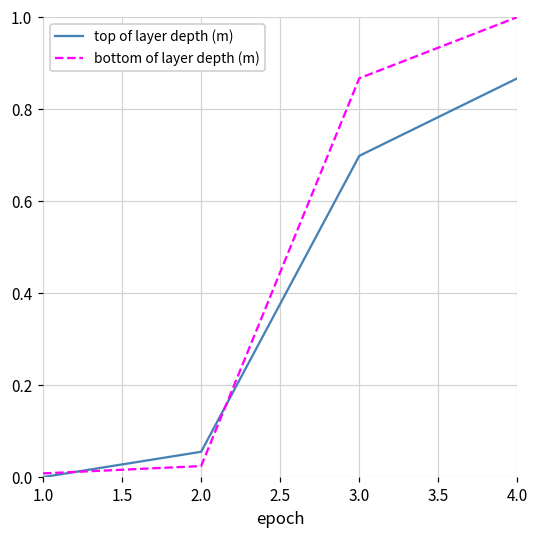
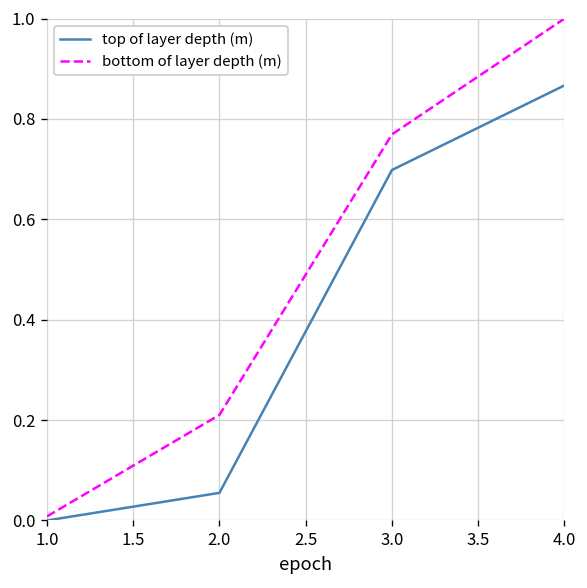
bottom of layer depth (m), 2.0: 0.02 -> 0.21
bottom of layer depth (m), 3.0: 0.87 -> 0.77
